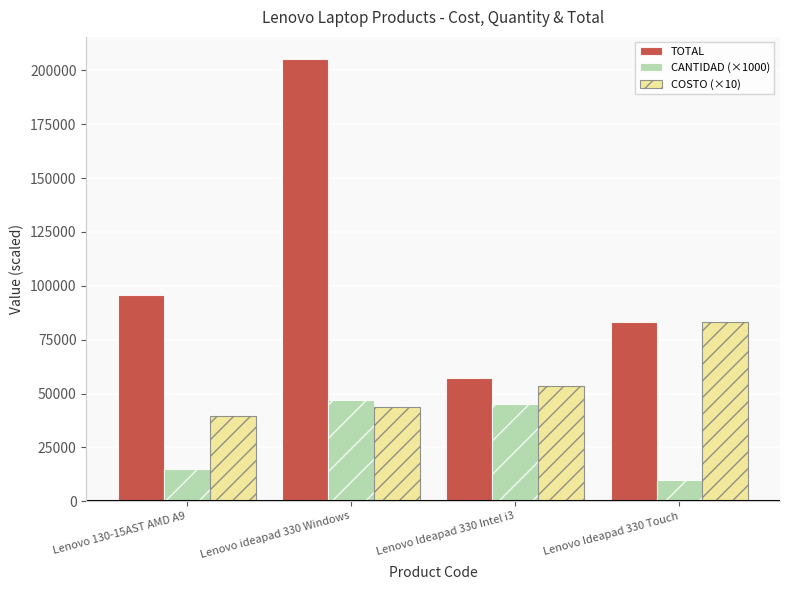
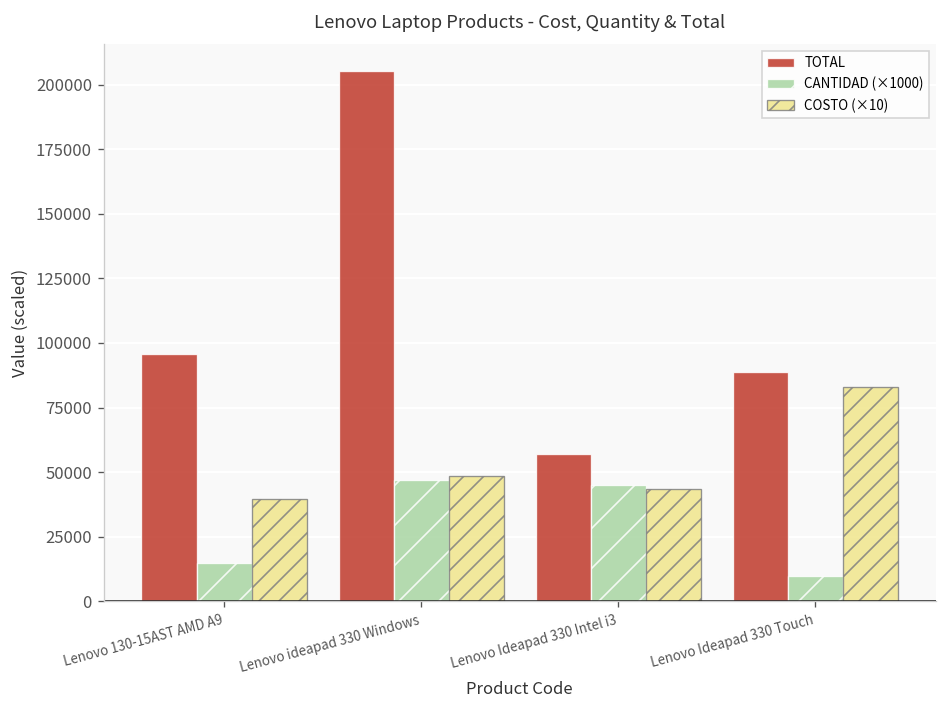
COSTO (×10), Lenovo ideapad 330 Windows: 44000 -> 48000
COSTO (×10), Lenovo Ideapad 330 Intel i3: 53000 -> 44000
TOTAL, Lenovo Ideapad 330 Touch: 83000 -> 89000
